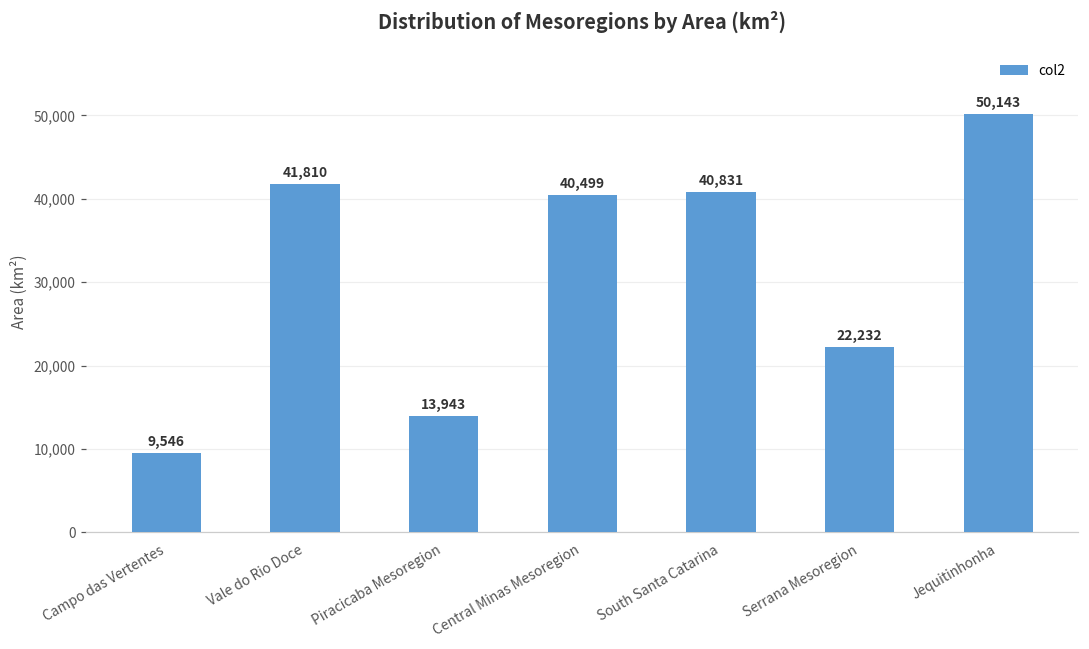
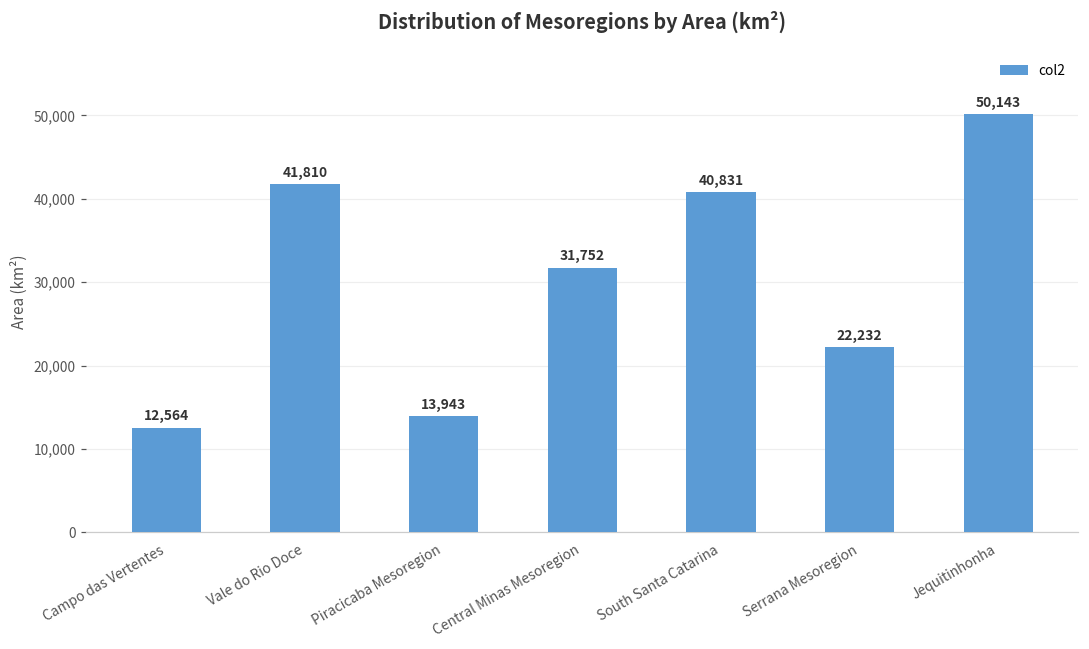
Campo das Vertentes: 9,546 -> 12,564
Central Minas Mesoregion: 40,499 -> 31,752
